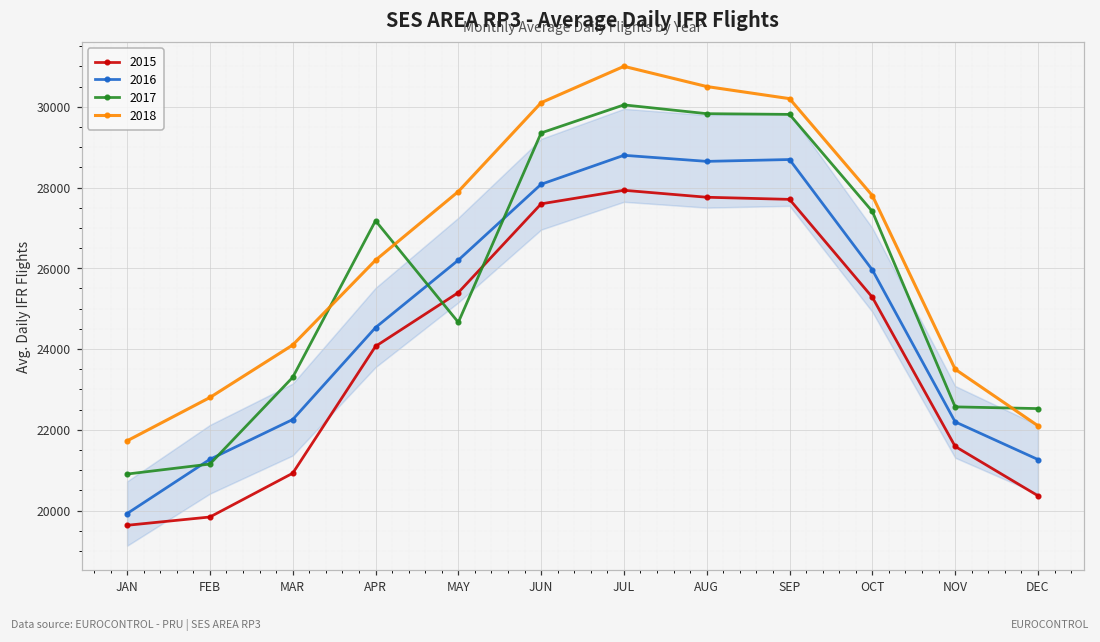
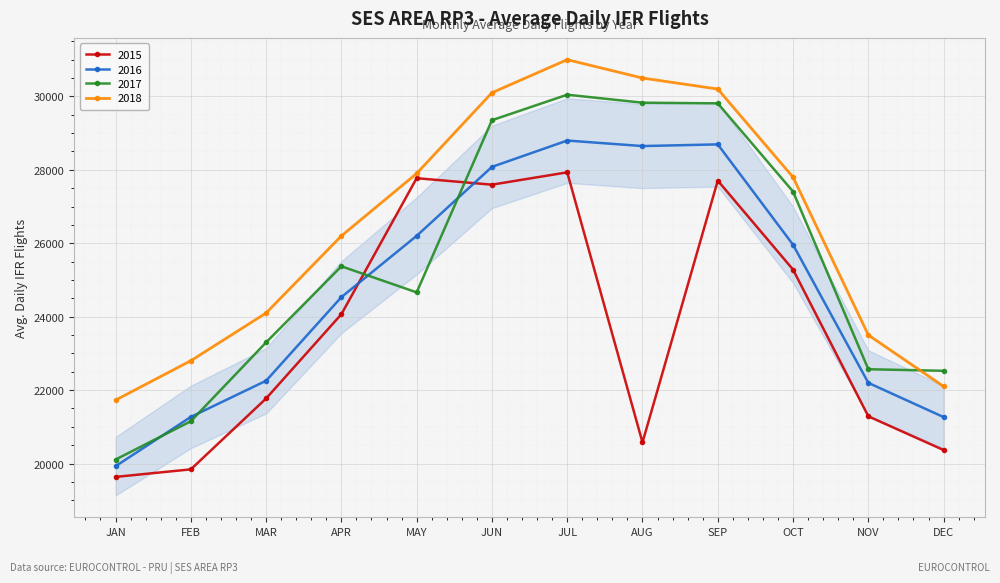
2017, JAN: 20900 -> 20100
2015, MAR: 20900 -> 21800
2017, APR: 27200 -> 25400
2015, MAY: 25400 -> 27800
2015, AUG: 27800 -> 20600
2015, NOV: 21600 -> 21300
